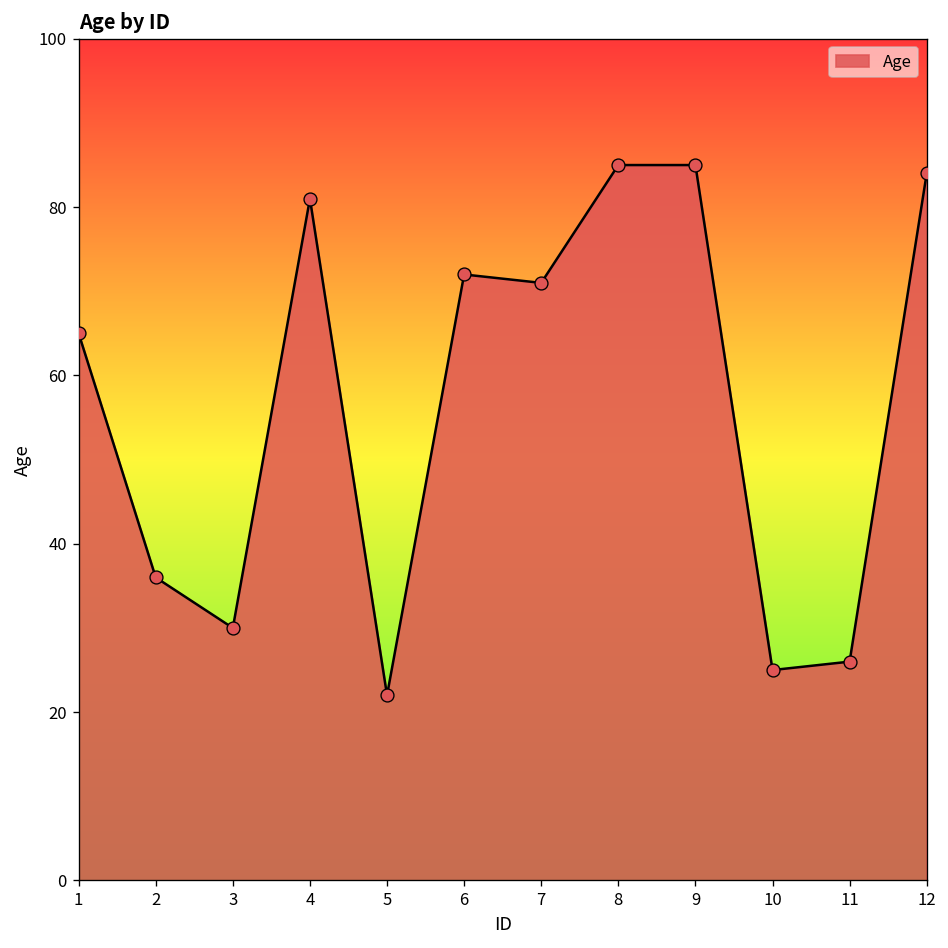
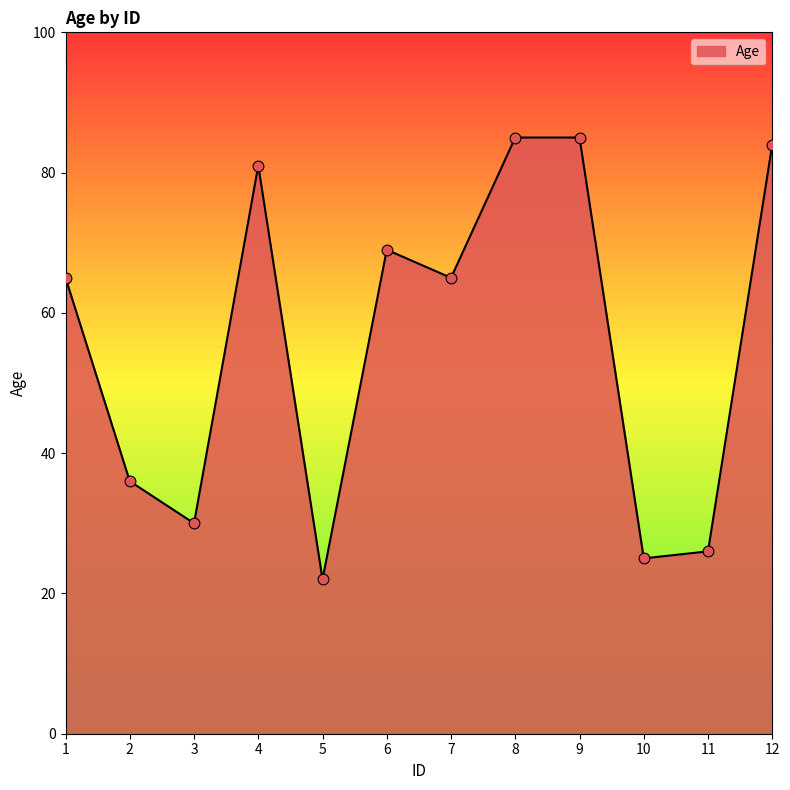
6: 72 -> 69
7: 71 -> 65
